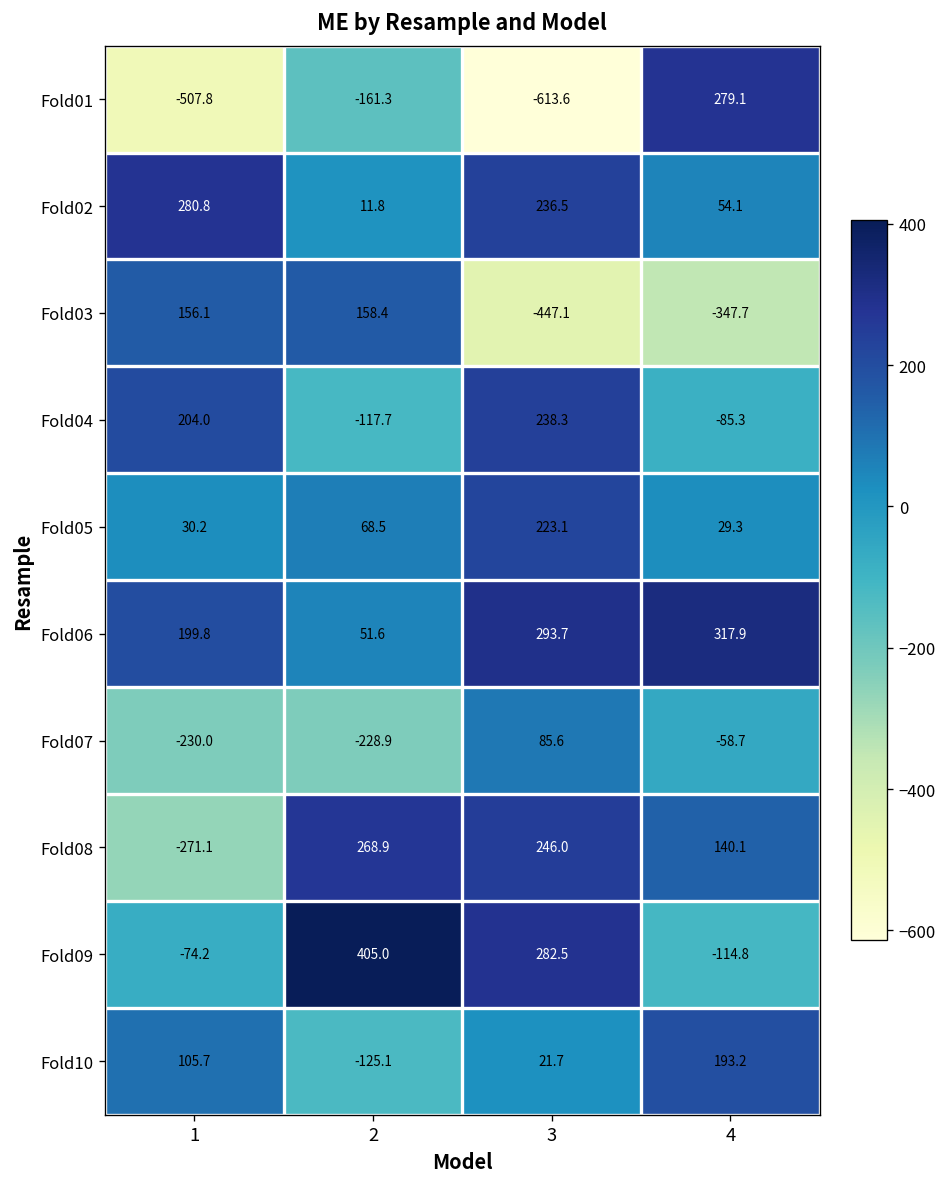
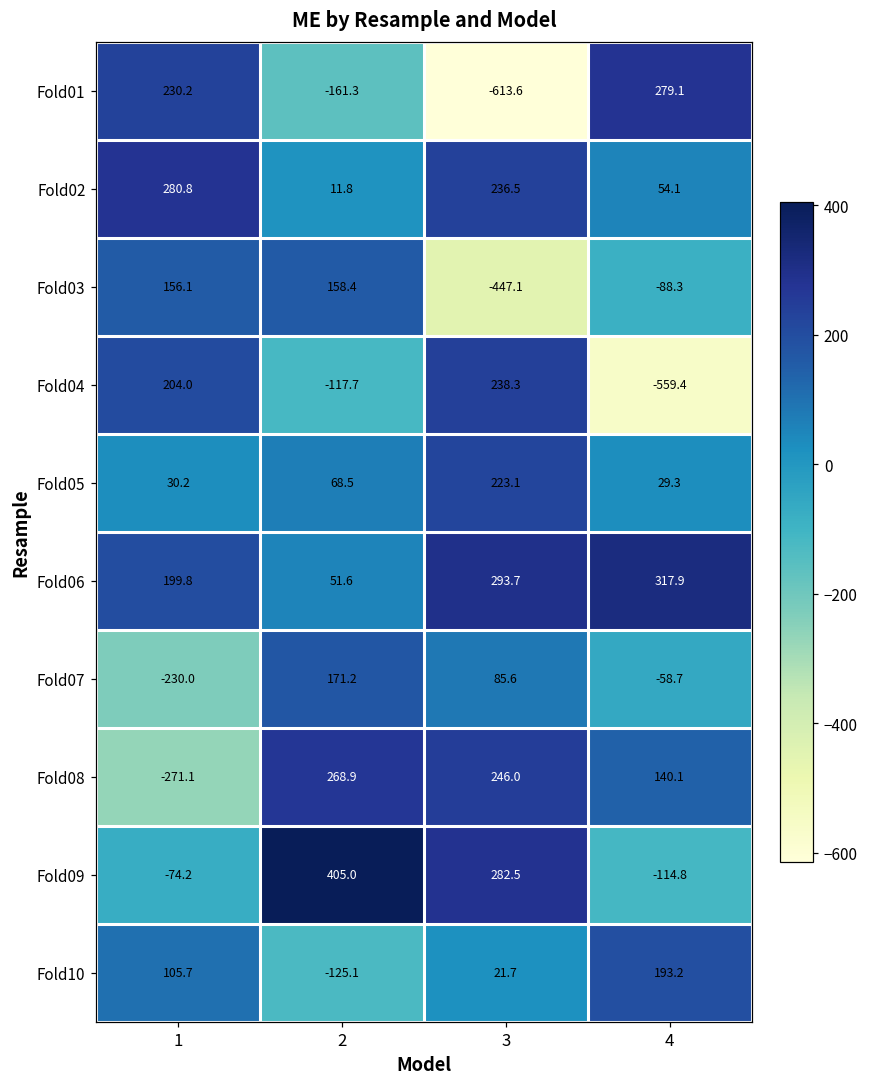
Fold01, 1: -507.8 -> 230.2
Fold03, 4: -347.7 -> -88.3
Fold04, 4: -85.3 -> -559.4
Fold07, 2: -228.9 -> 171.2
